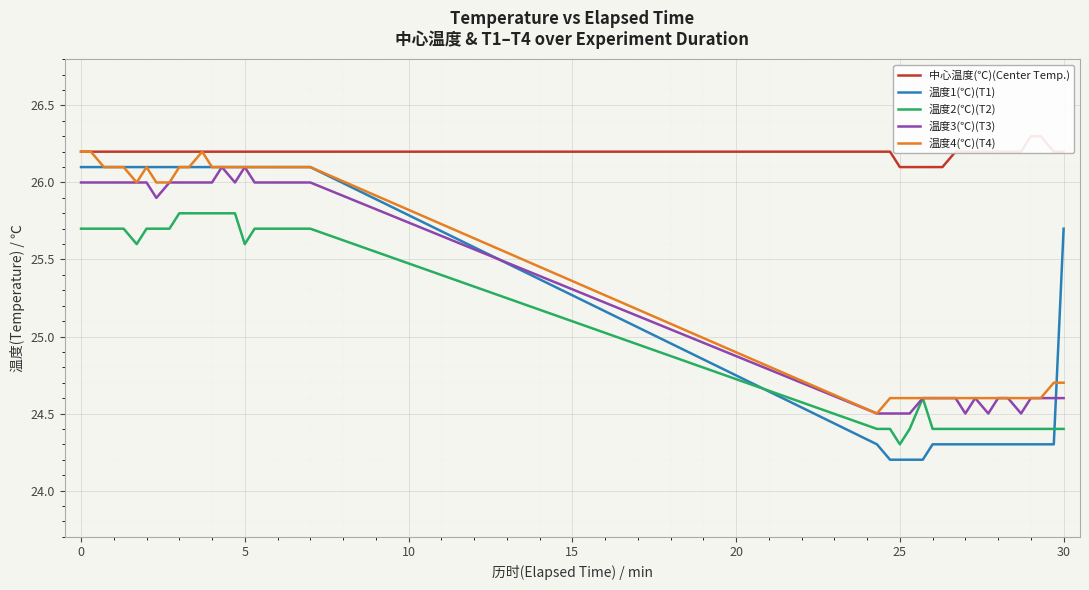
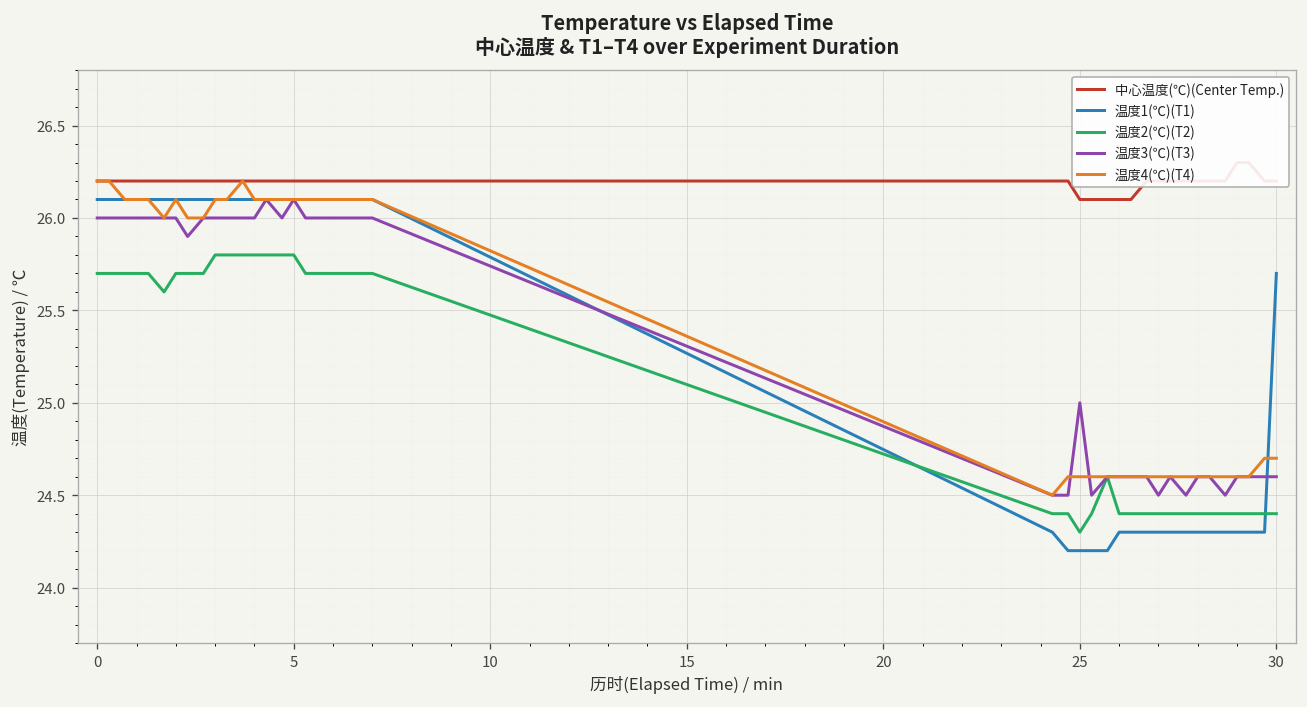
温度2(℃)(T2), 5: 25.6 -> 25.8
温度3(℃)(T3), 25: 24.5 -> 25.0
